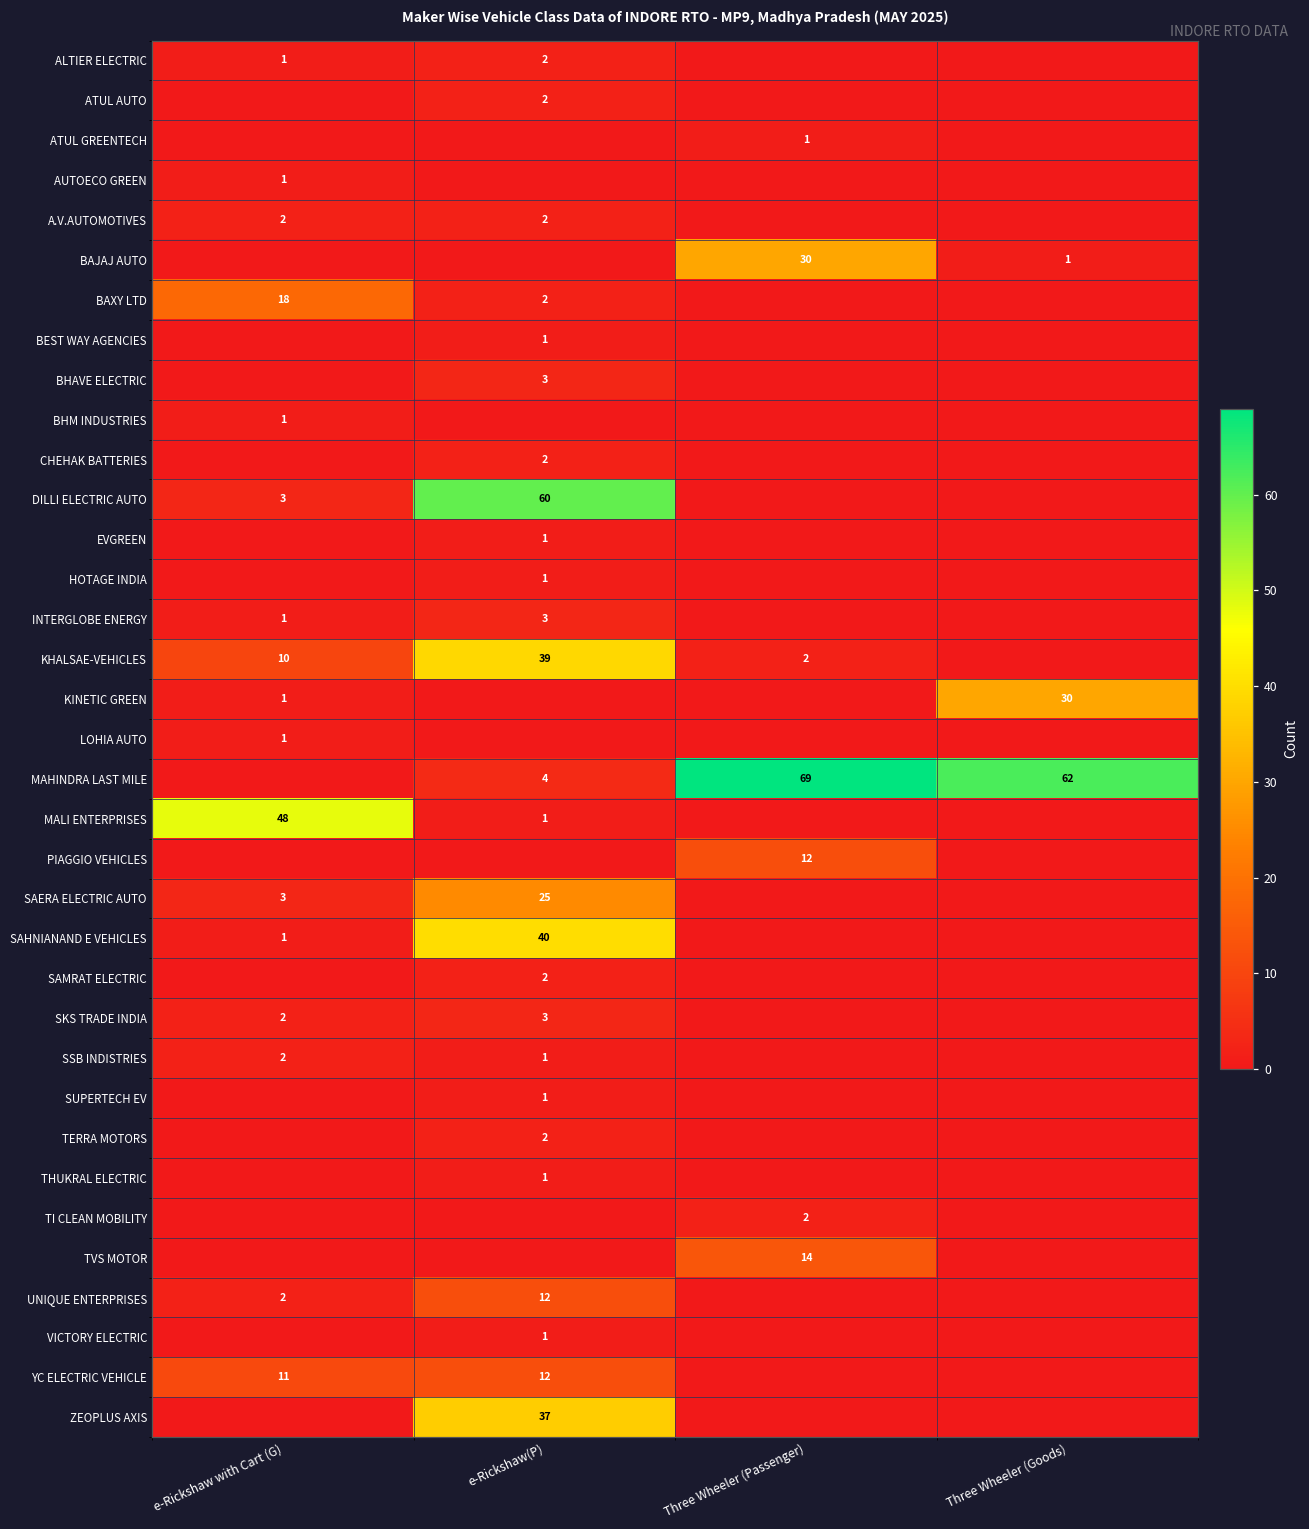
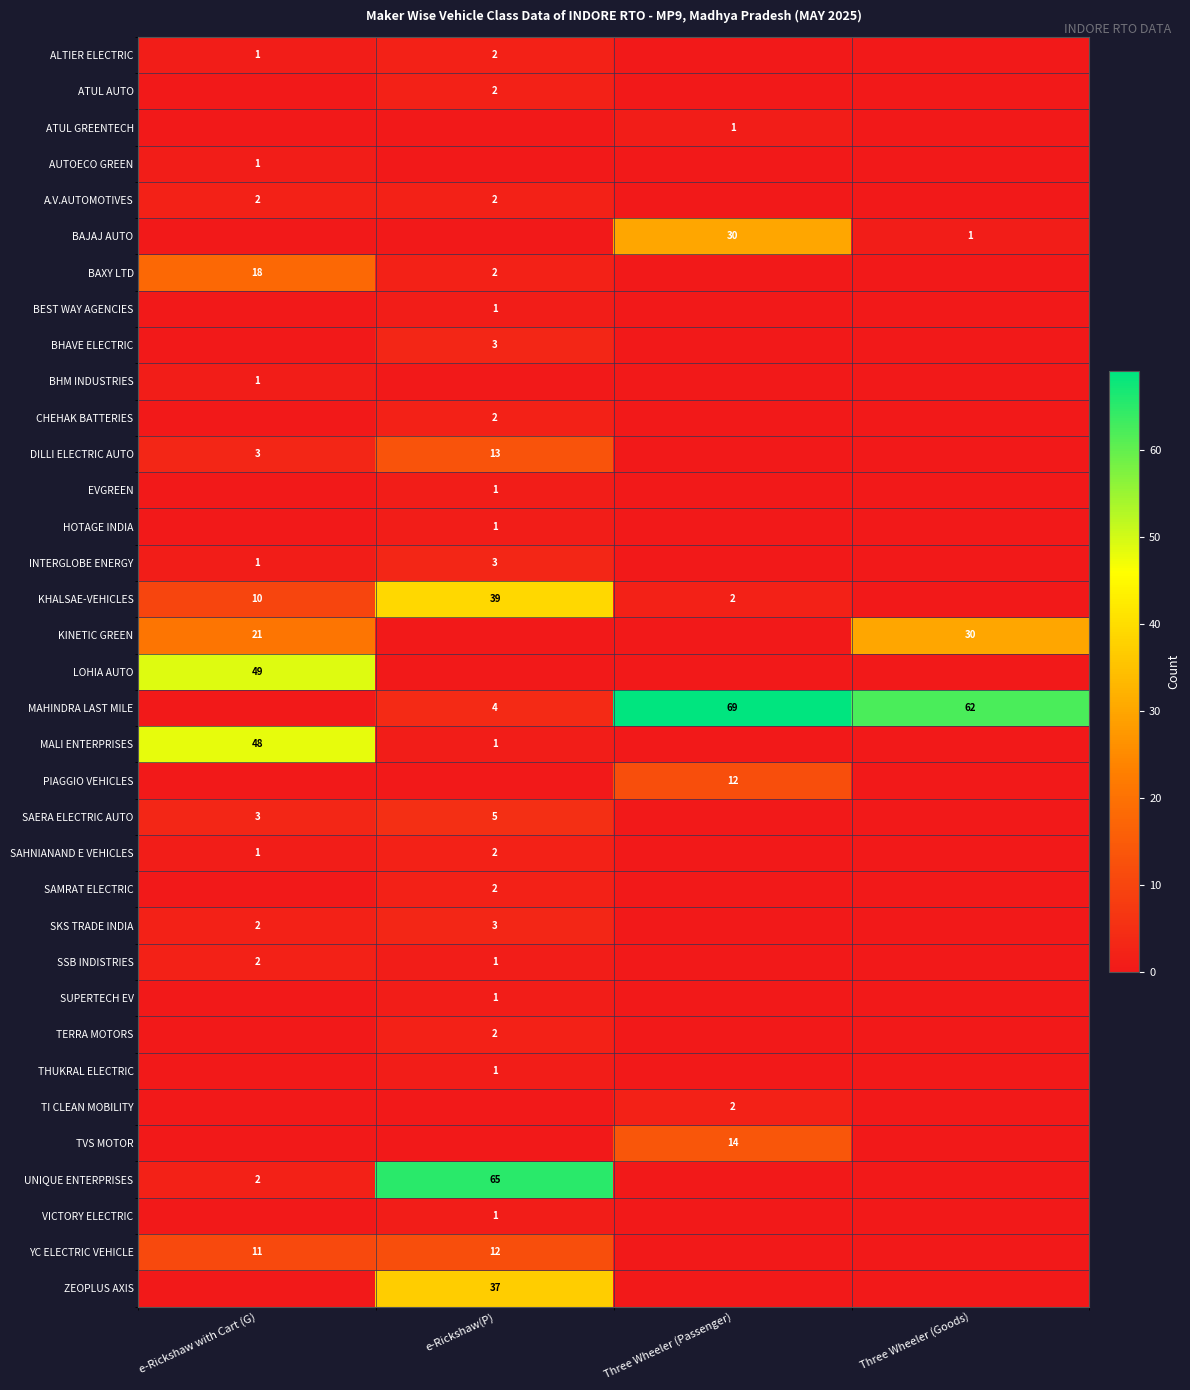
DILLI ELECTRIC AUTO, e-Rickshaw(P): 60 -> 13
KINETIC GREEN, e-Rickshaw with Cart (G): 1 -> 21
LOHIA AUTO, e-Rickshaw with Cart (G): 1 -> 49
SAERA ELECTRIC AUTO, e-Rickshaw(P): 25 -> 5
SAHNIANAND E VEHICLES, e-Rickshaw(P): 40 -> 2
UNIQUE ENTERPRISES, e-Rickshaw(P): 12 -> 65
